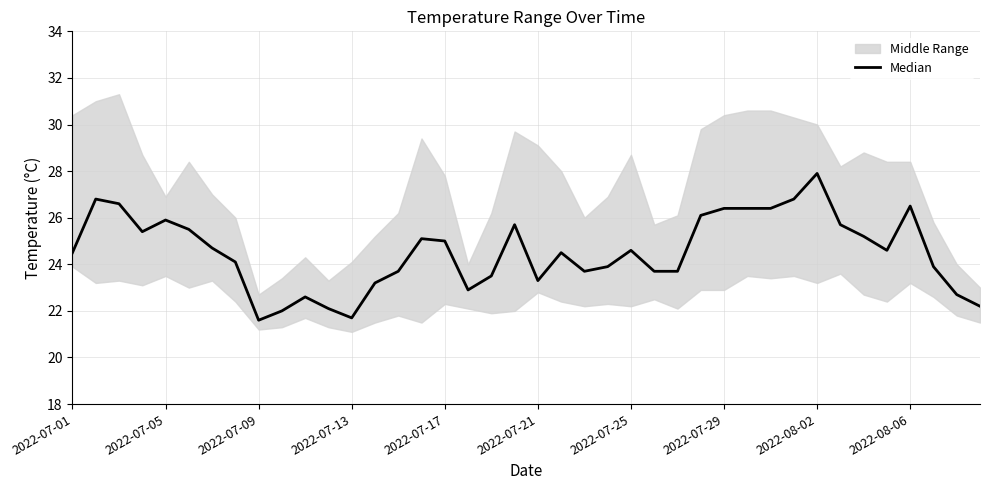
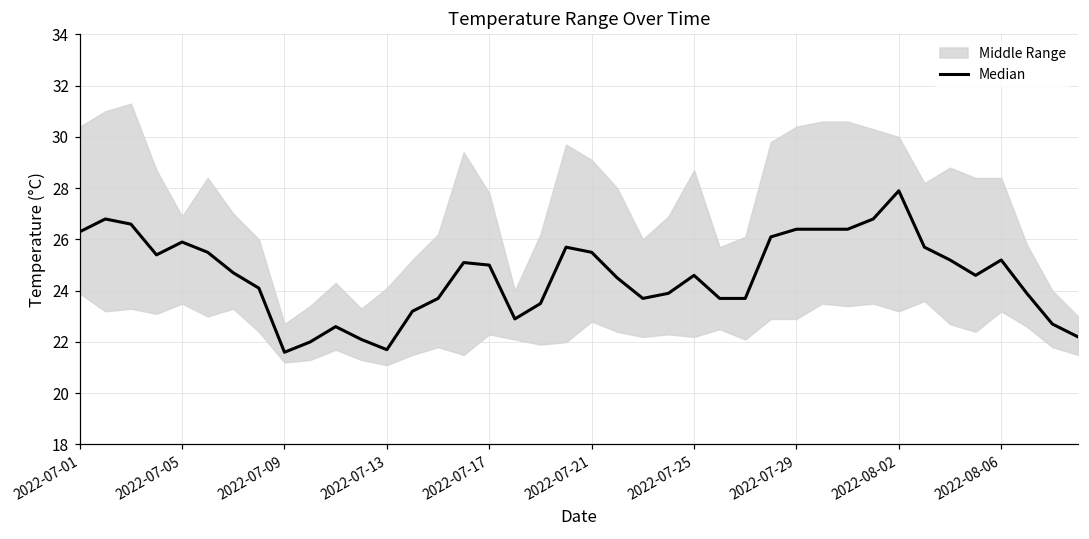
Median, 2022-07-01: 24.5 -> 26.3
Median, 2022-07-21: 23.3 -> 25.5
Median, 2022-08-06: 26.5 -> 25.2
